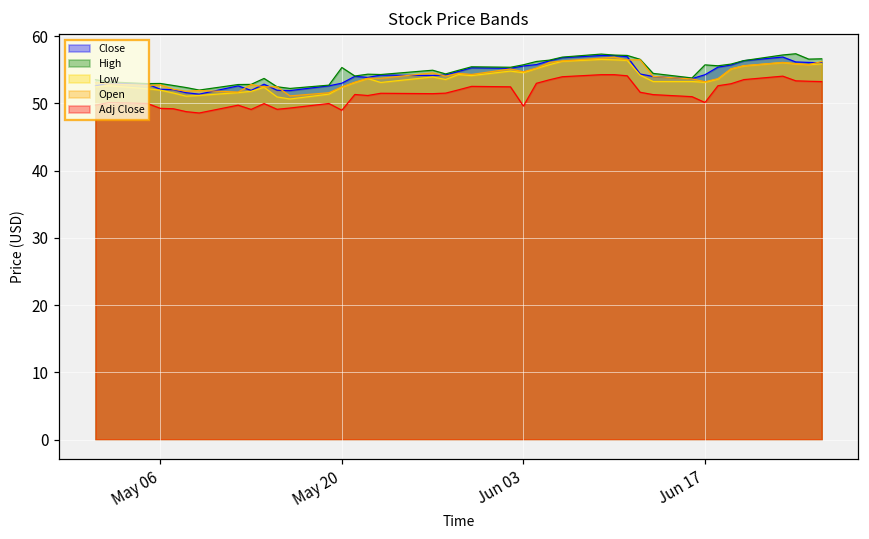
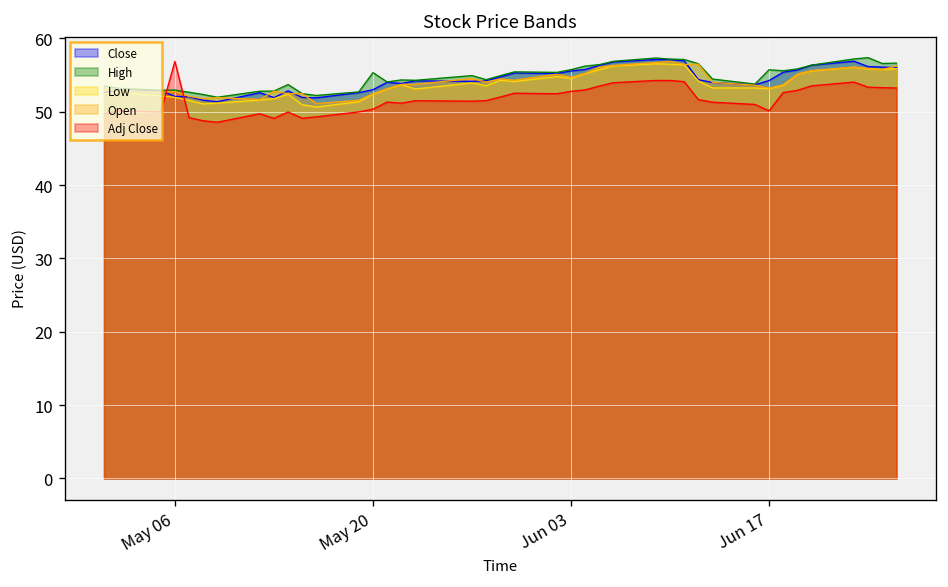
Adj Close, May 06: 49 -> 57
Adj Close, May 20: 49 -> 50
Adj Close, Jun 03: 50 -> 53
